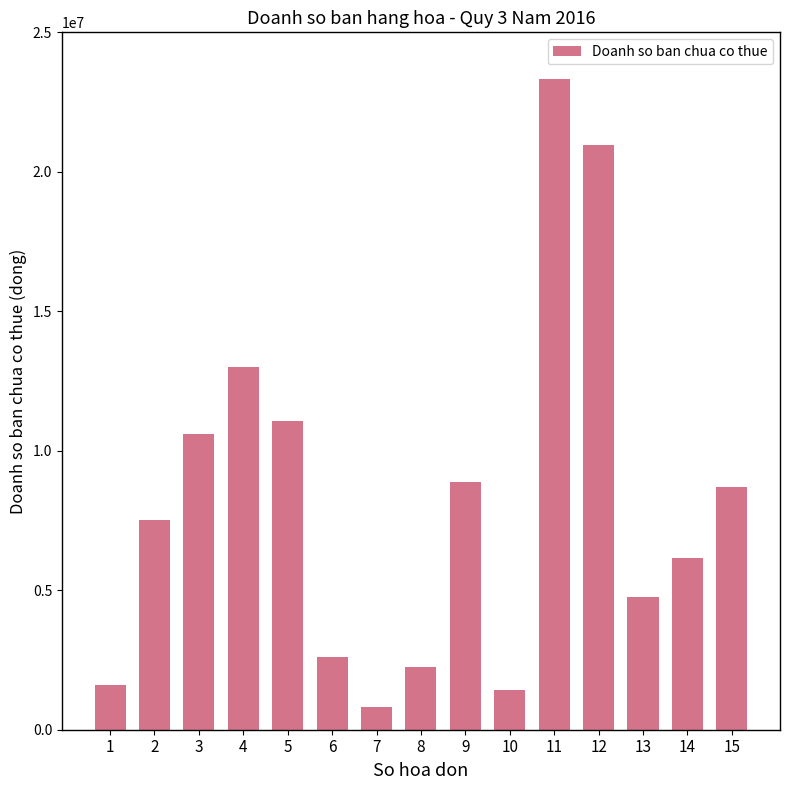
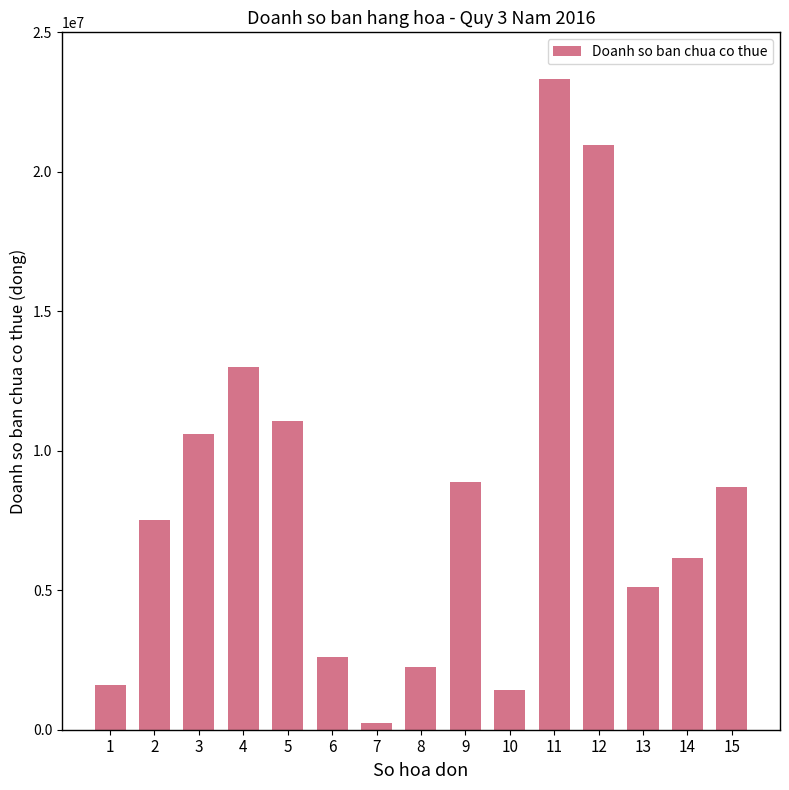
7: 800000 -> 200000
13: 4800000 -> 5100000
